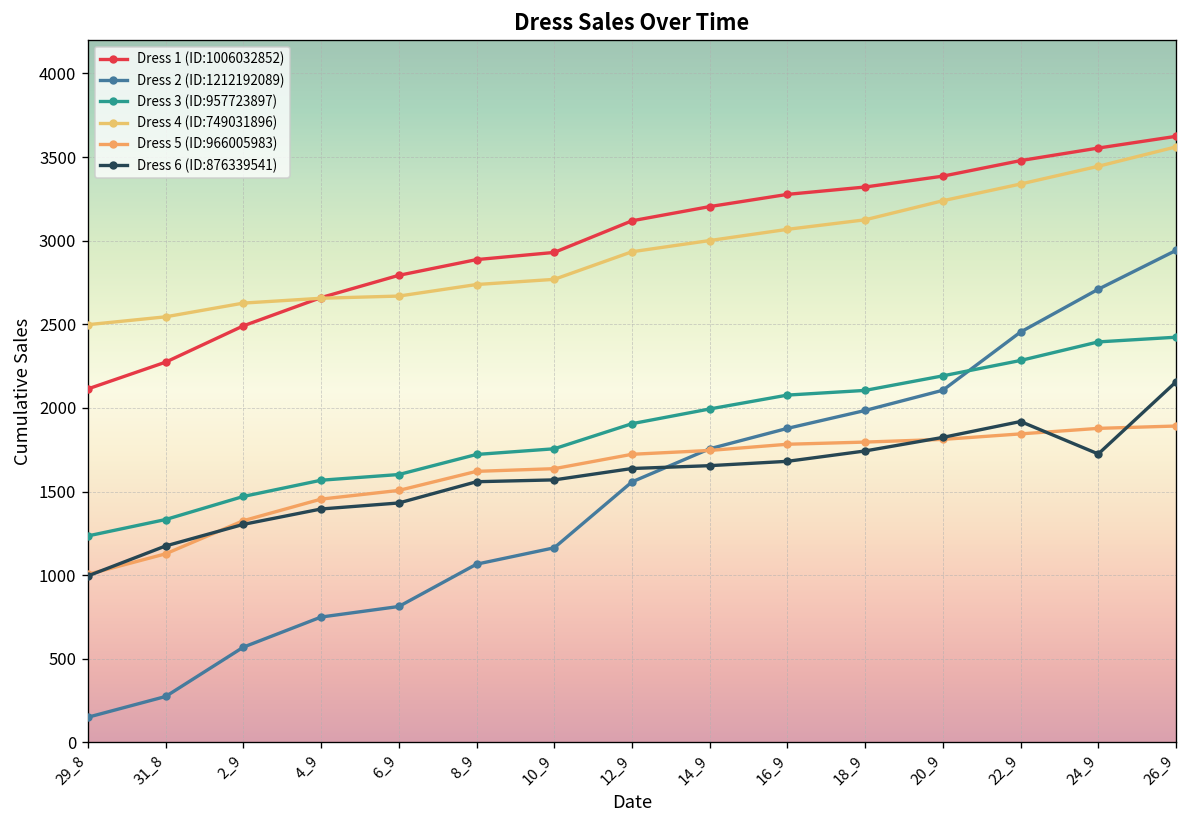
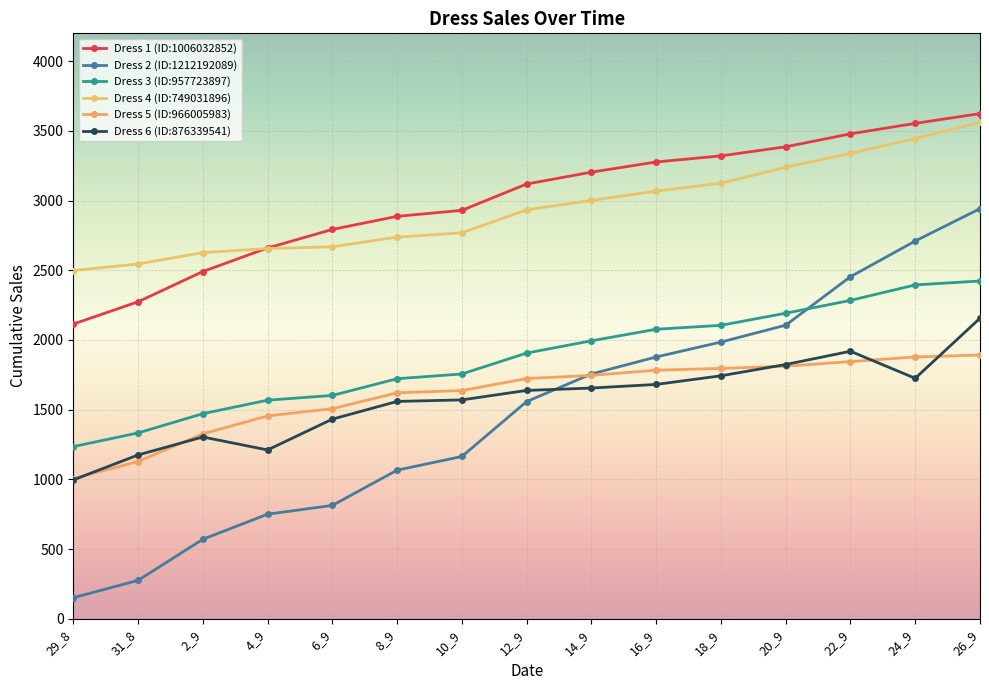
Dress 6 (ID:876339541), 4_9: 1400 -> 1210
